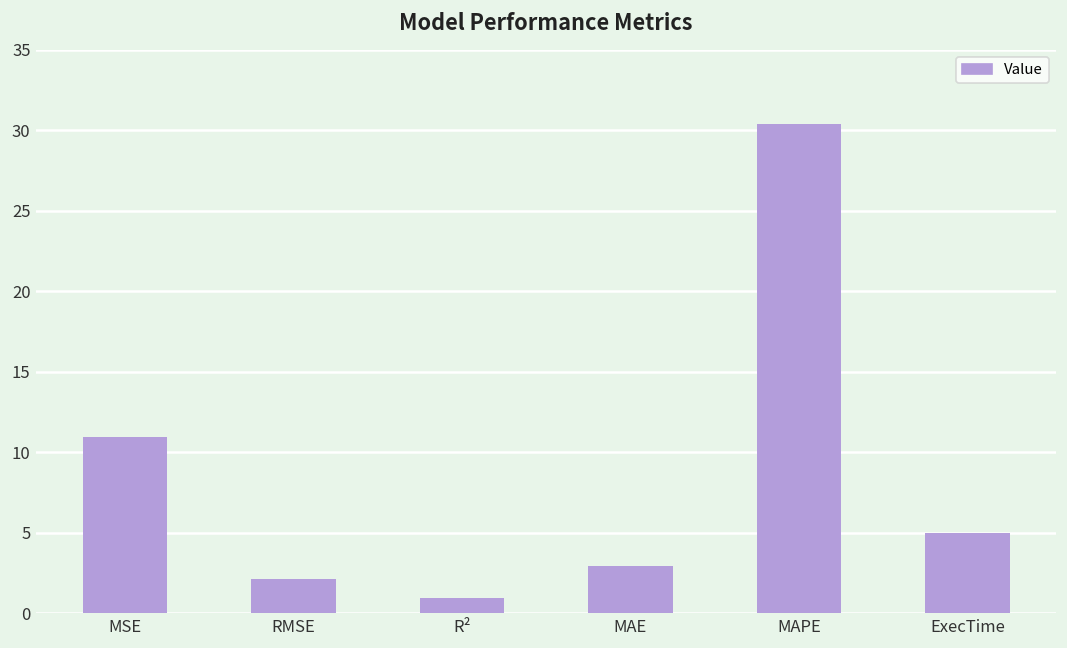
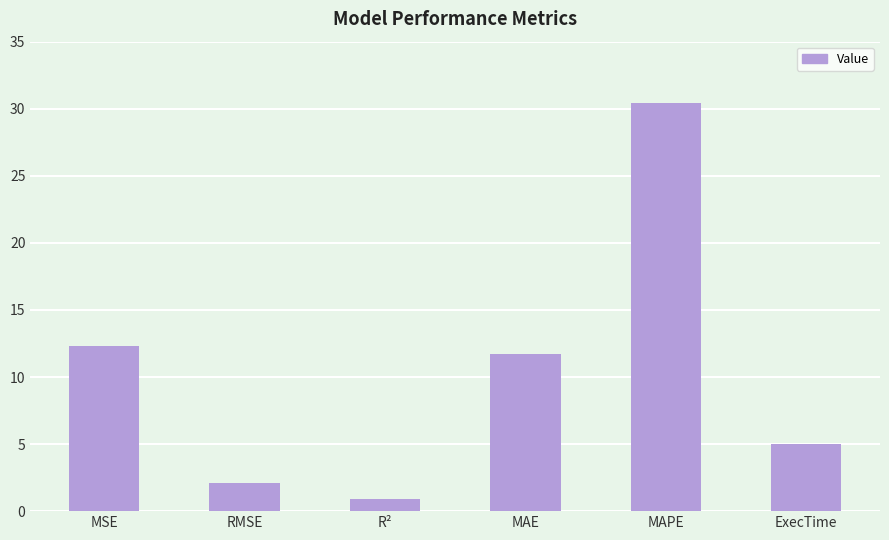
MSE: 11.0 -> 12.3
MAE: 3.0 -> 11.7
